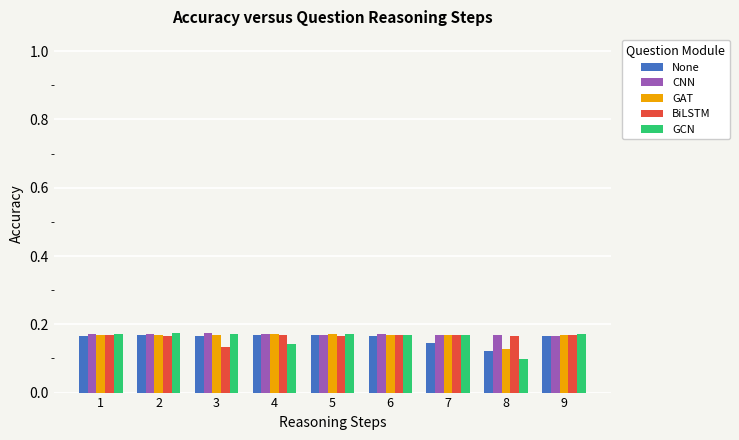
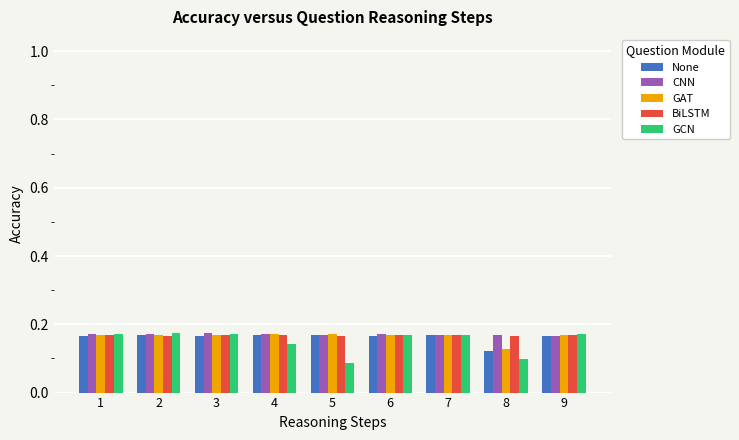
BiLSTM, 3: 0.13 -> 0.17
GCN, 5: 0.17 -> 0.09
None, 7: 0.15 -> 0.17
